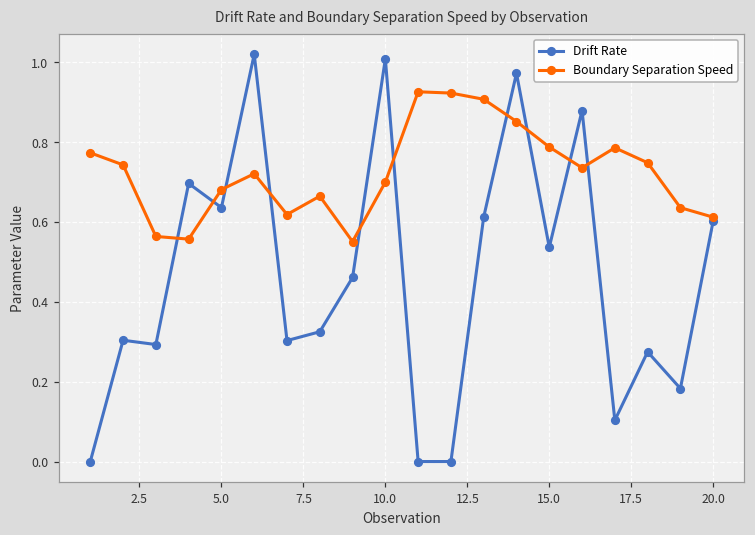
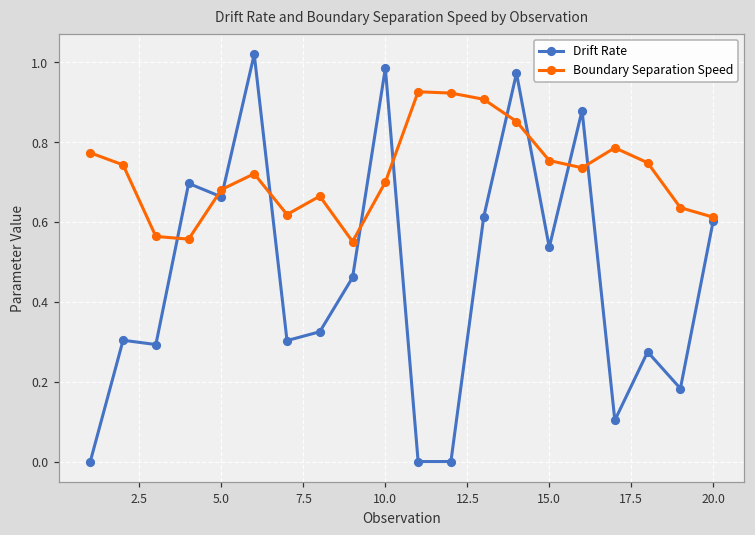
Drift Rate, 5.0: 0.64 -> 0.66
Drift Rate, 10.0: 1.01 -> 0.99
Boundary Separation Speed, 15.0: 0.79 -> 0.75
